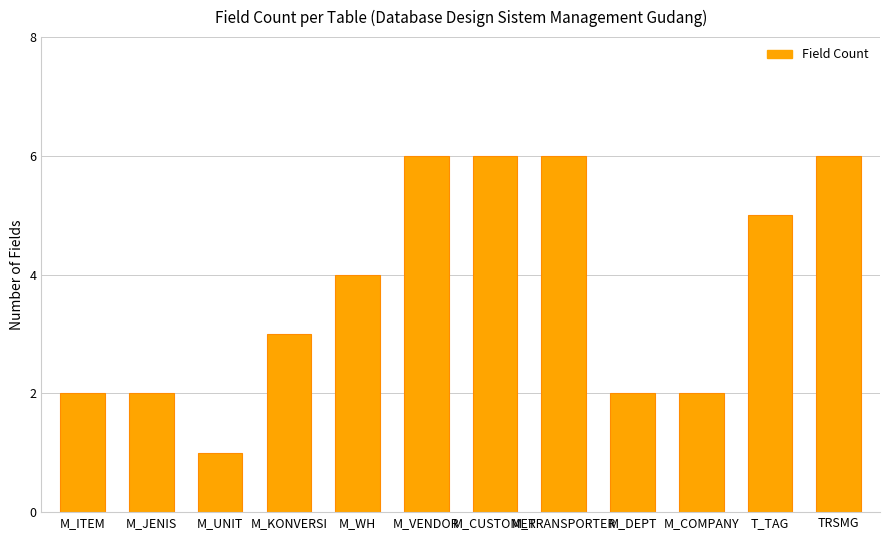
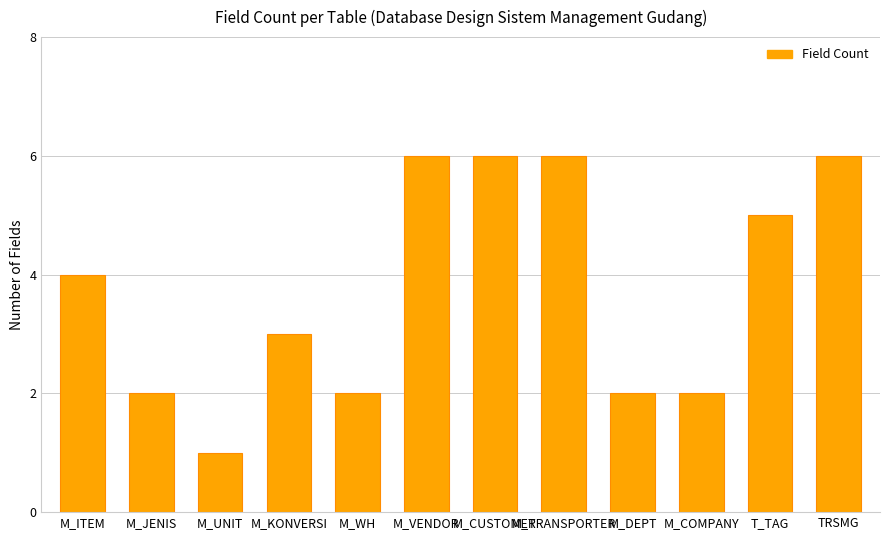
M_ITEM: 2 -> 4
M_WH: 4 -> 2
